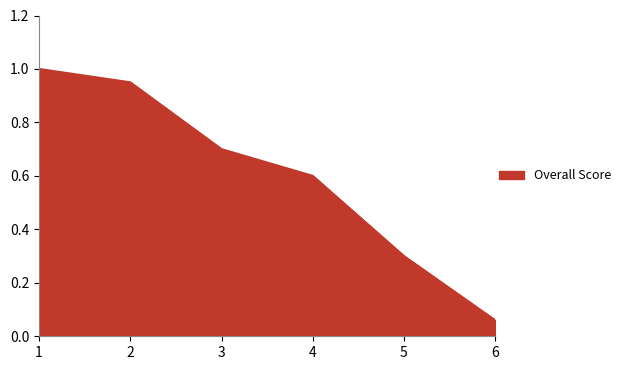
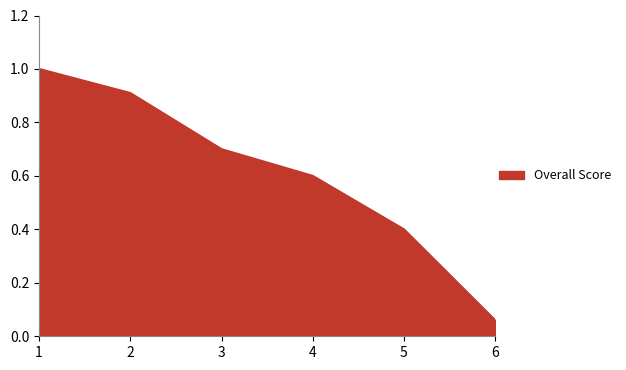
2: 0.95 -> 0.91
5: 0.3 -> 0.4
